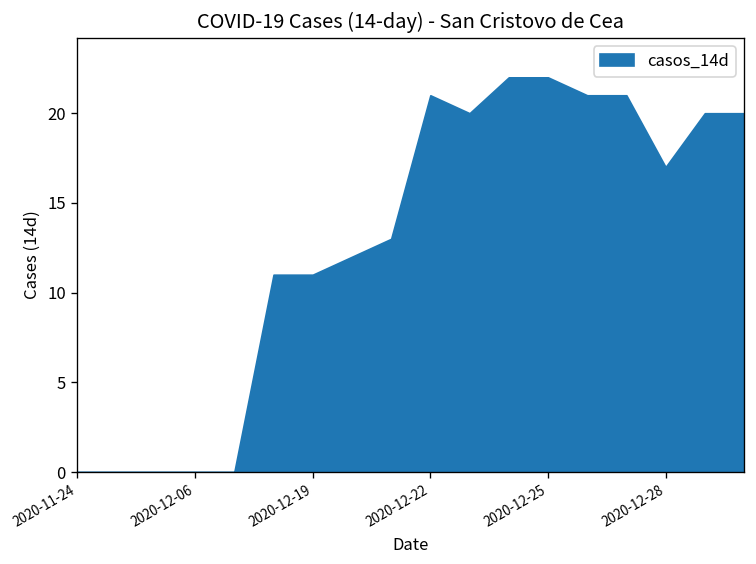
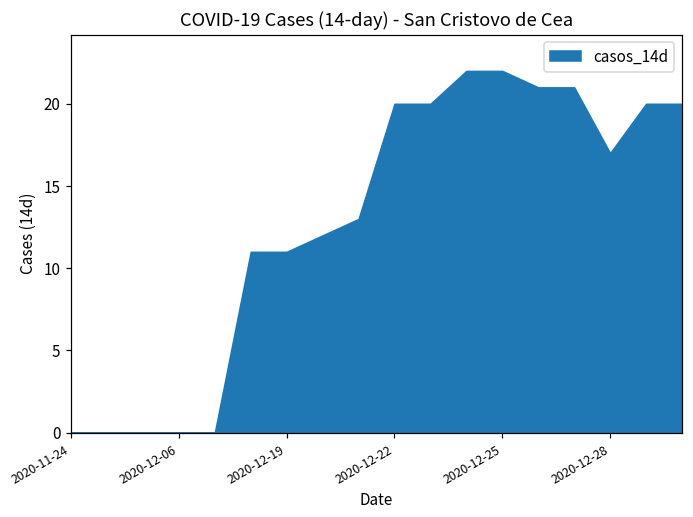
2020-12-22: 21 -> 20
